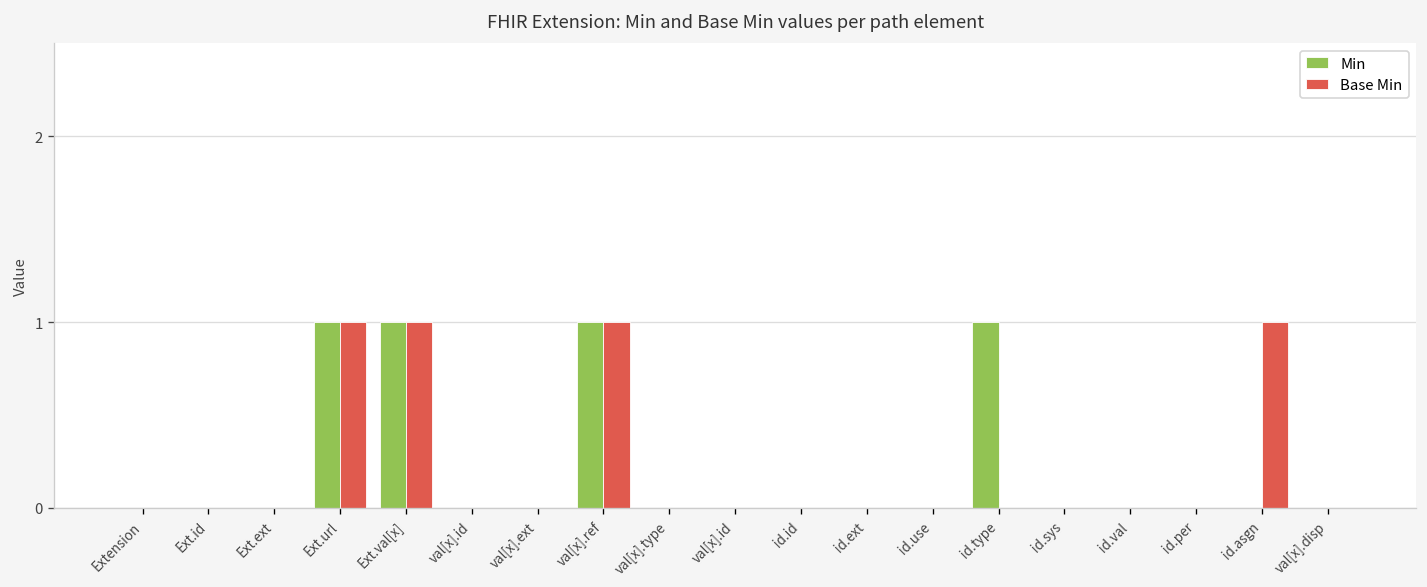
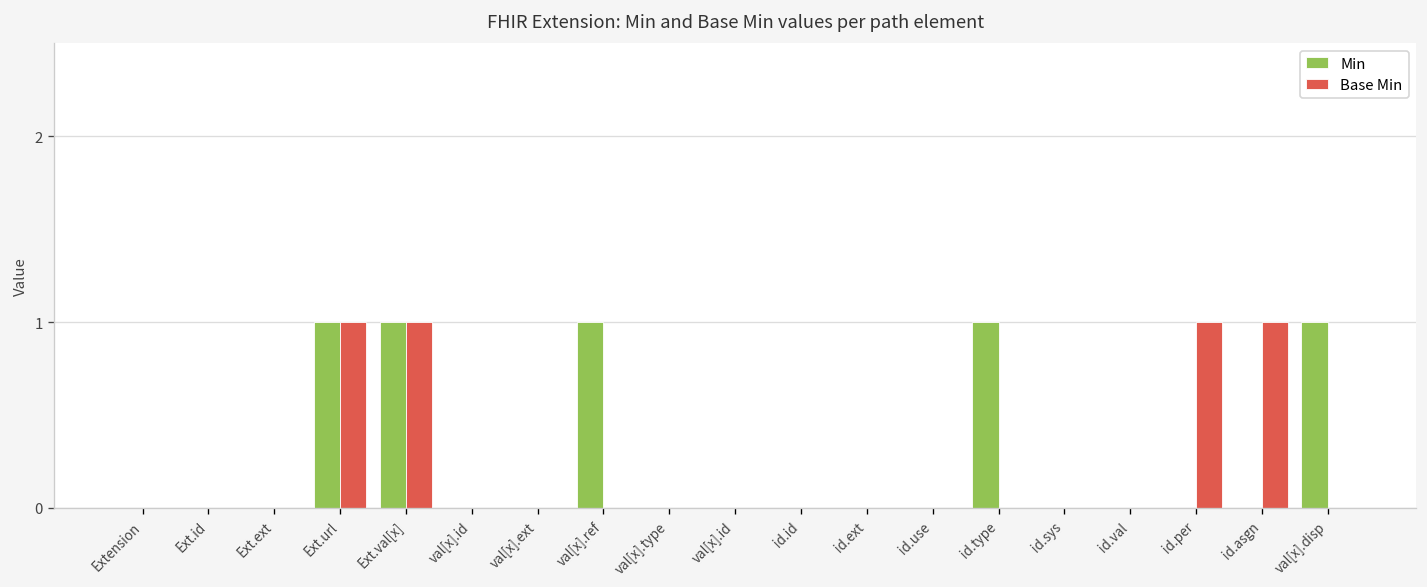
Base Min, val[x].ref: 1 -> 0
Base Min, id.per: 0 -> 1
Min, val[x].disp: 0 -> 1
